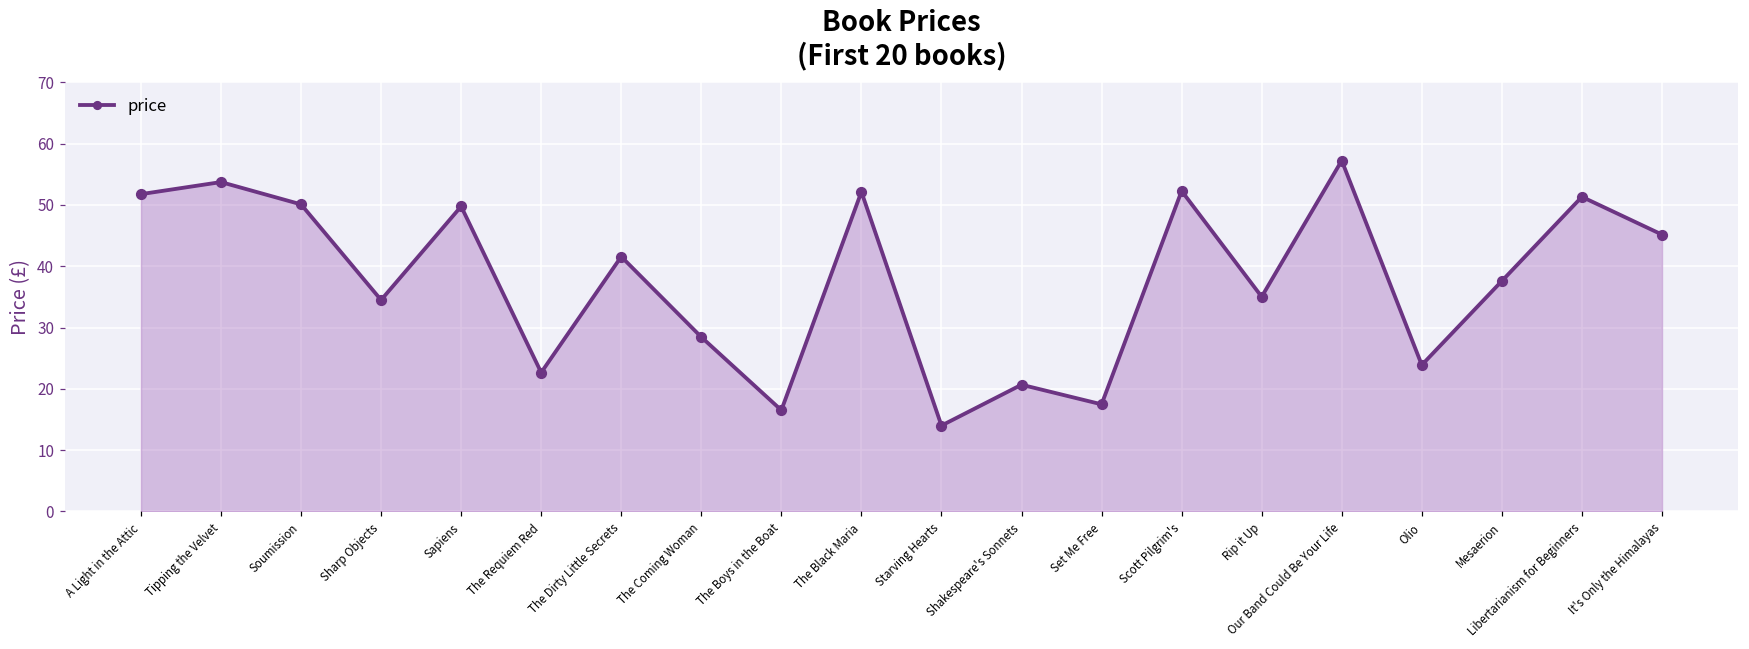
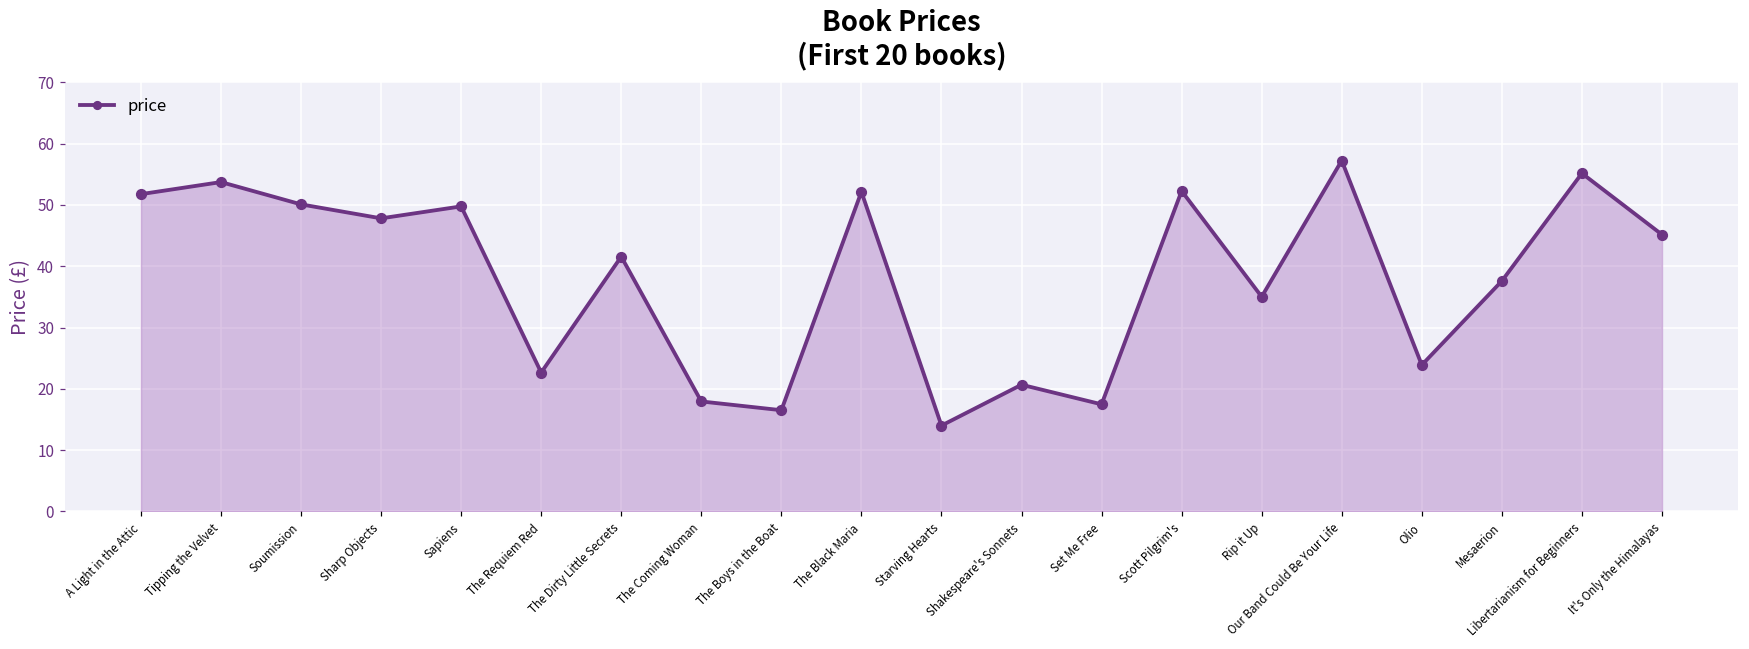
Sharp Objects: 34 -> 48
The Coming Woman: 28 -> 18
Libertarianism for Beginners: 51 -> 55
